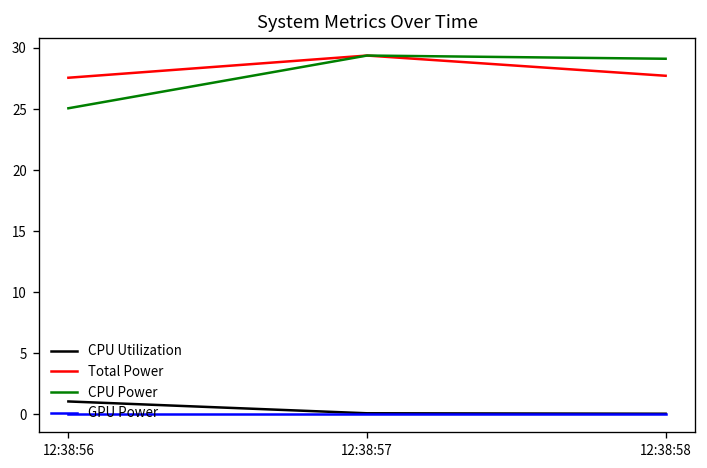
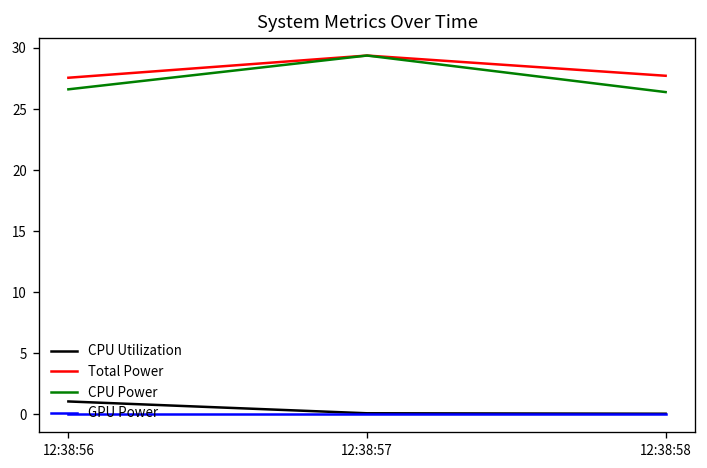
CPU Power, 12:38:56: 25.1 -> 26.6
CPU Power, 12:38:58: 29.1 -> 26.4
